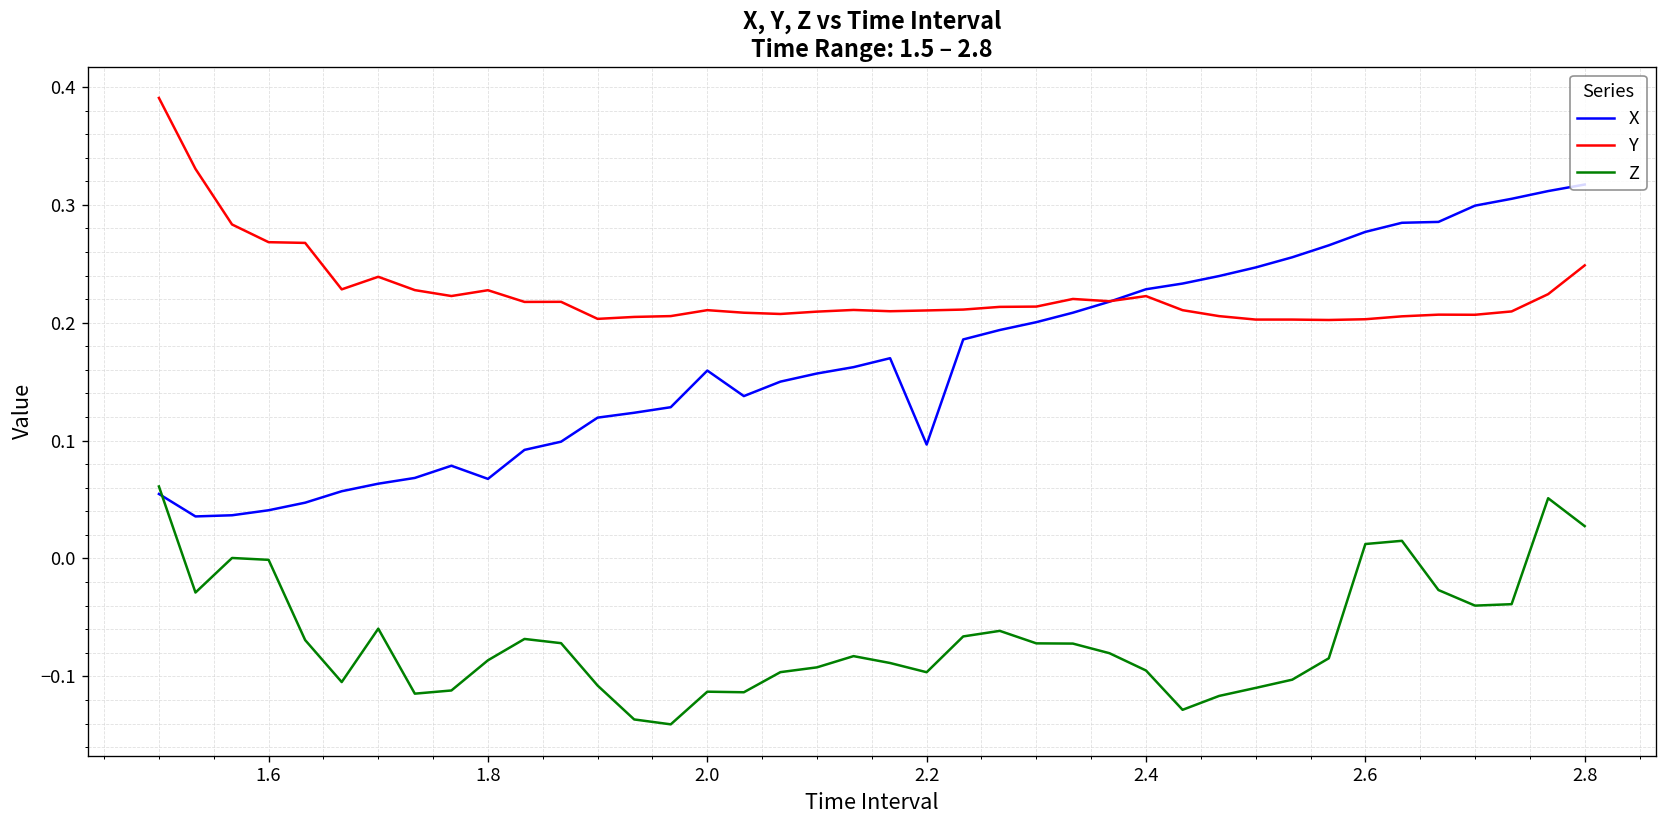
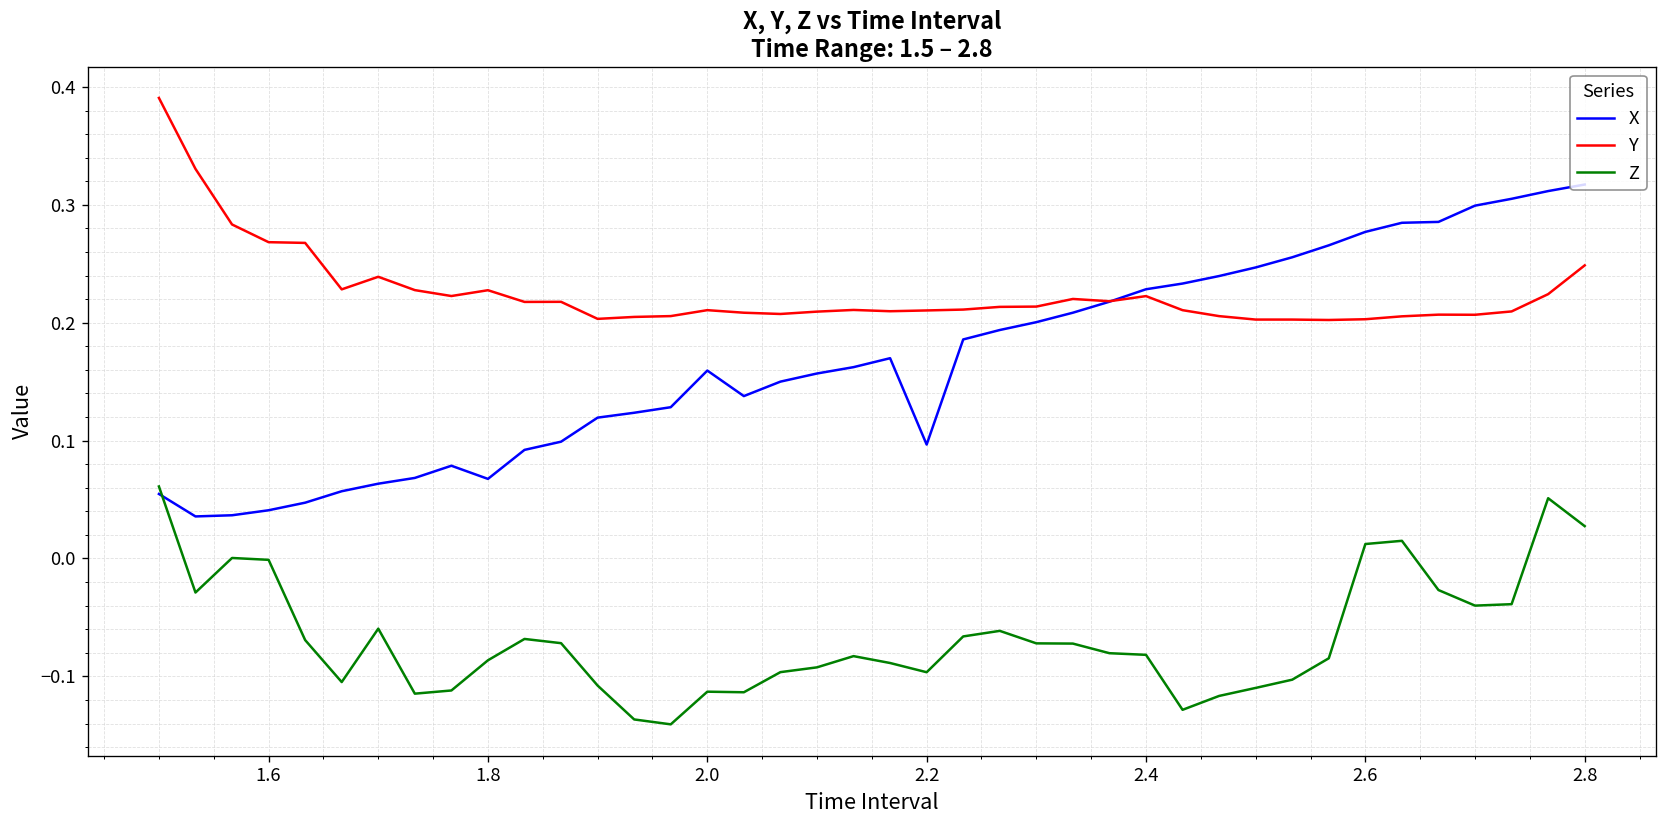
Z, 2.4: -0.10 -> -0.08
